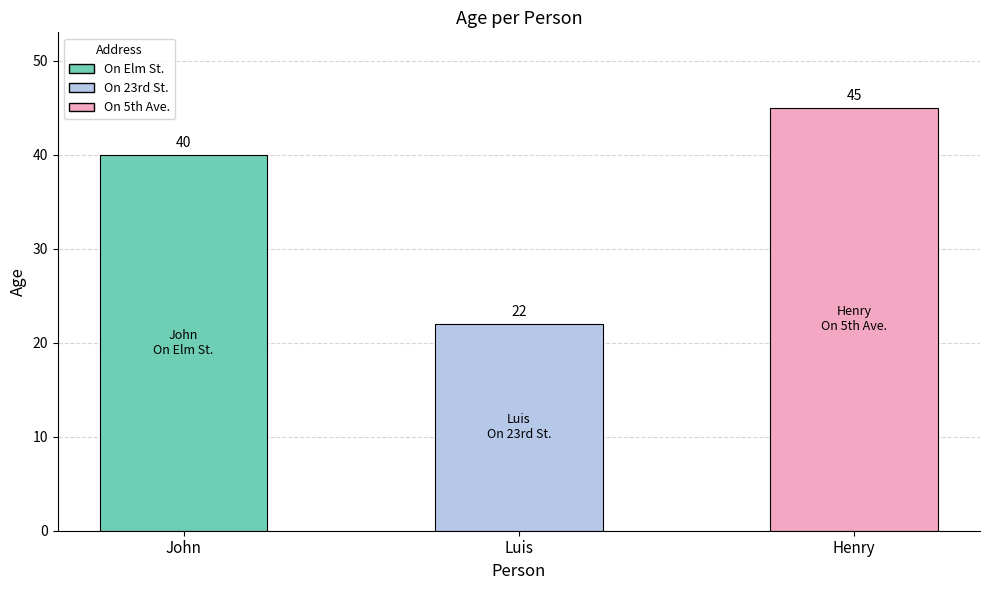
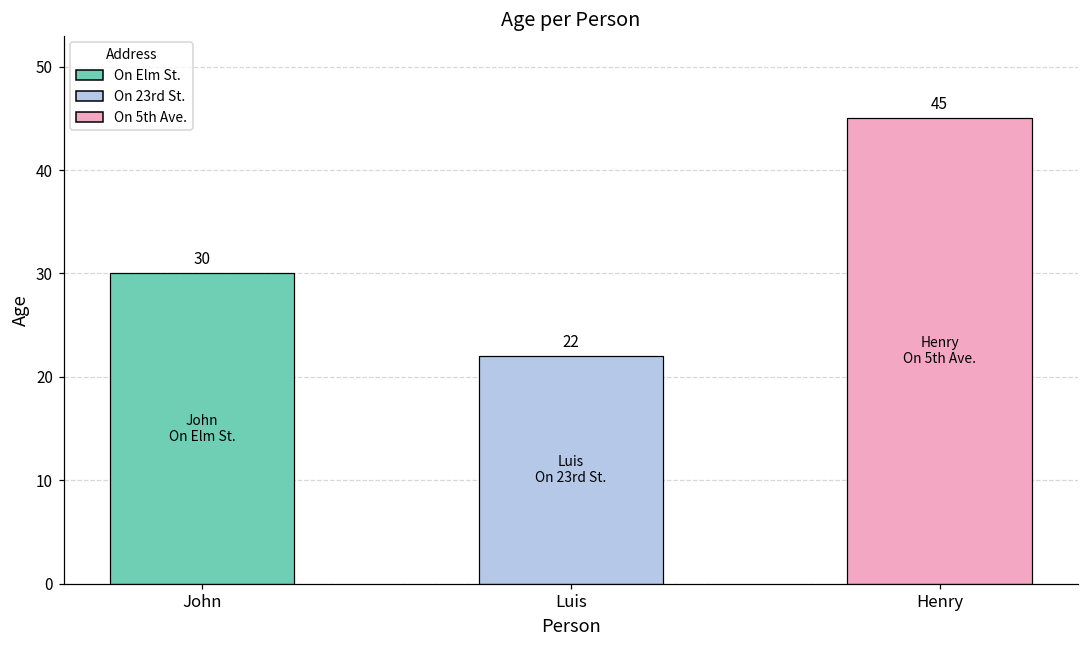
John: 40 -> 30
